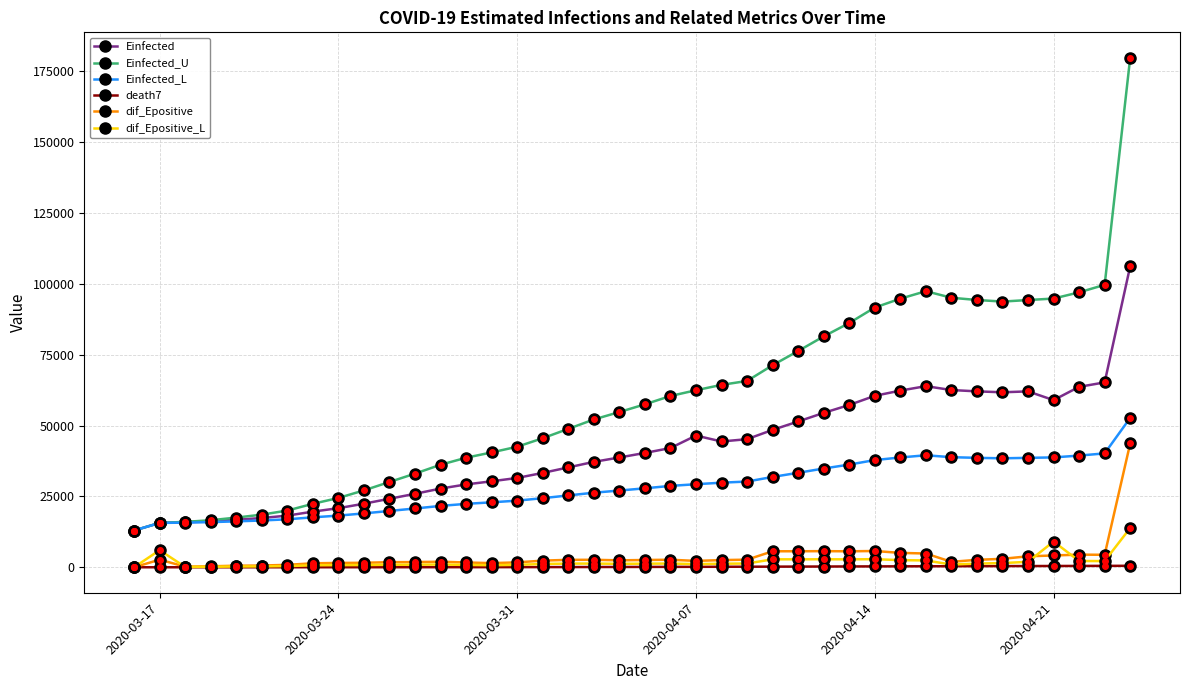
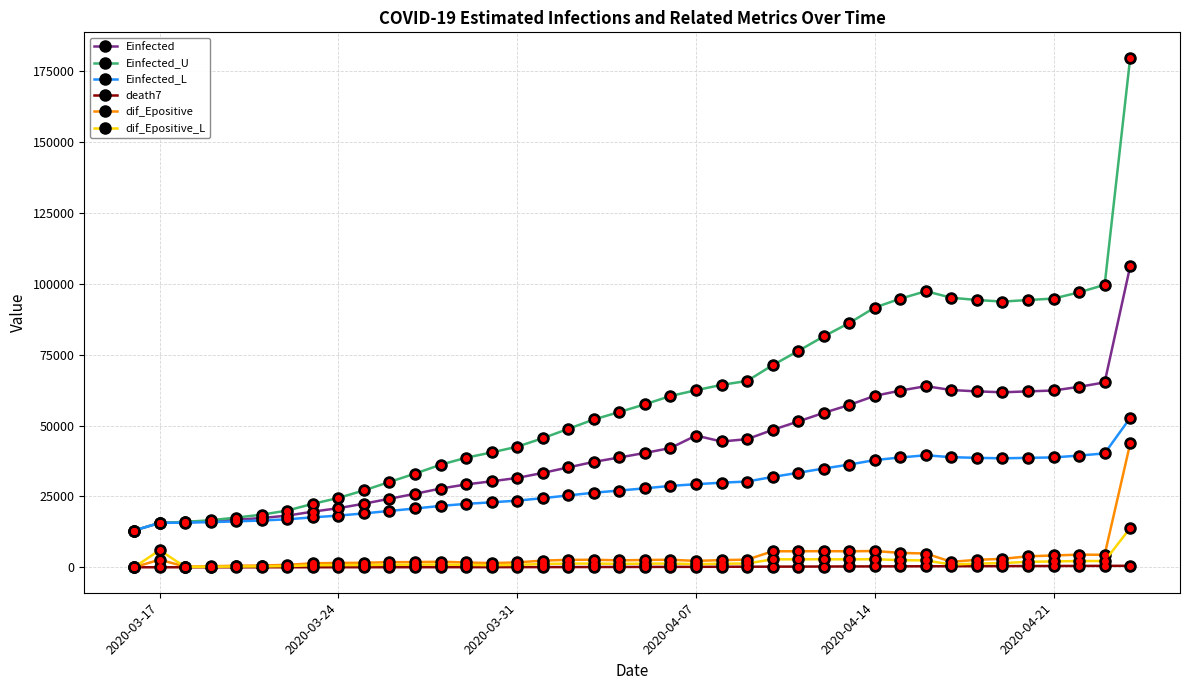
Einfected, 2020-04-21: 59000 -> 62000
dif_Epositive_L, 2020-04-21: 9000 -> 2000
